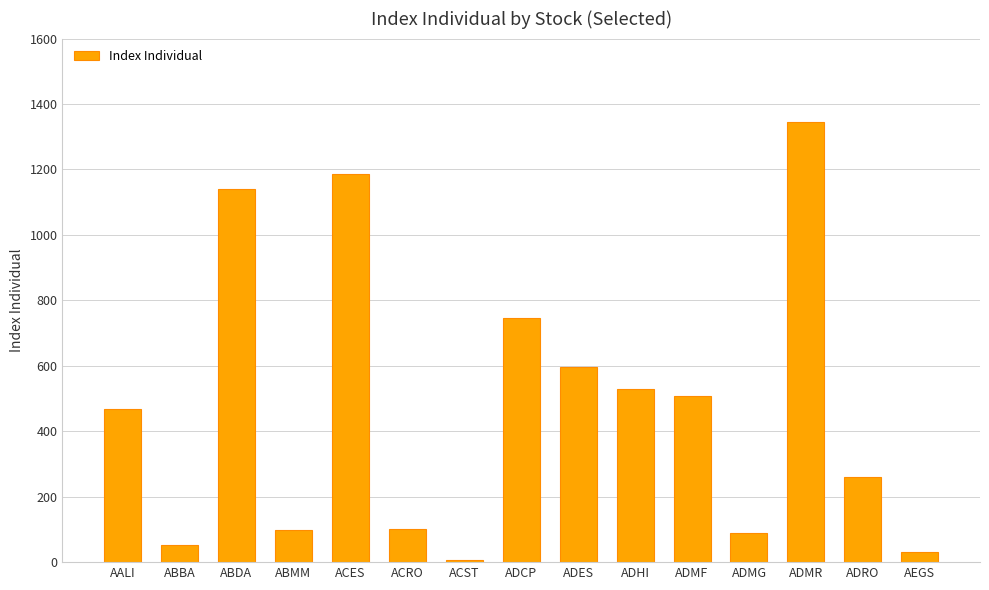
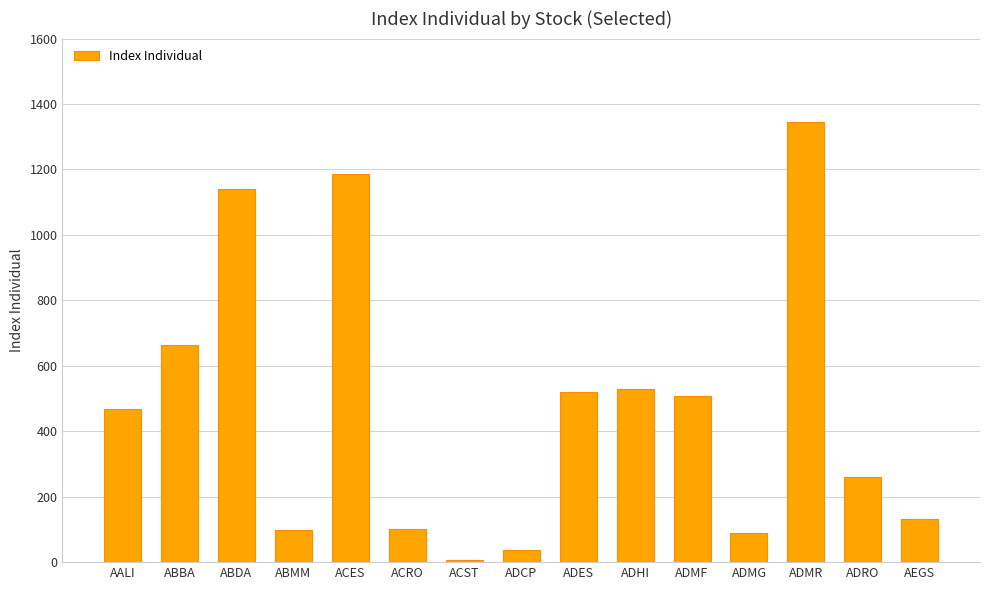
ABBA: 50 -> 660
ADCP: 750 -> 40
ADES: 600 -> 520
AEGS: 30 -> 130
